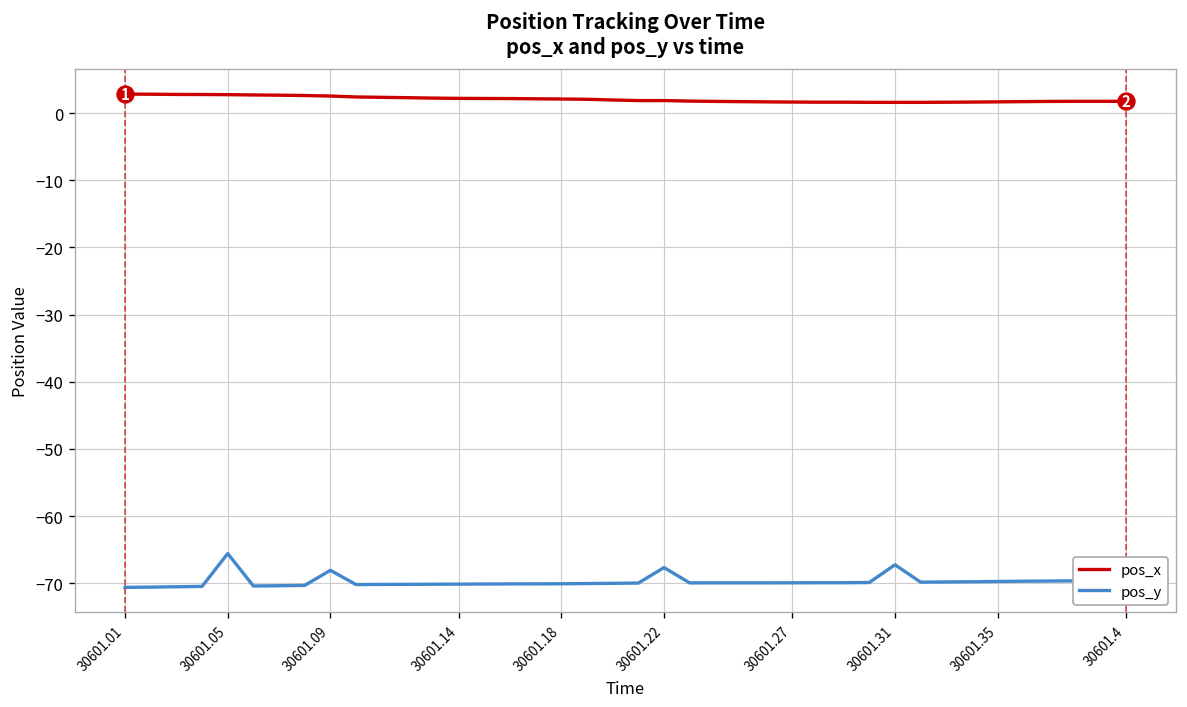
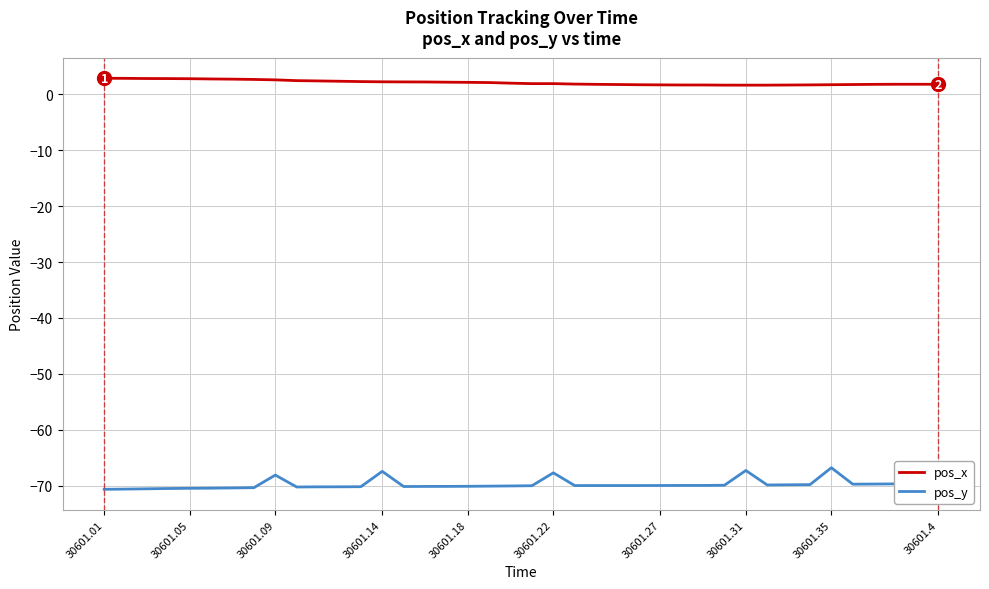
pos_y, 30601.05: -66 -> -70
pos_y, 30601.14: -70 -> -67
pos_y, 30601.35: -70 -> -67
